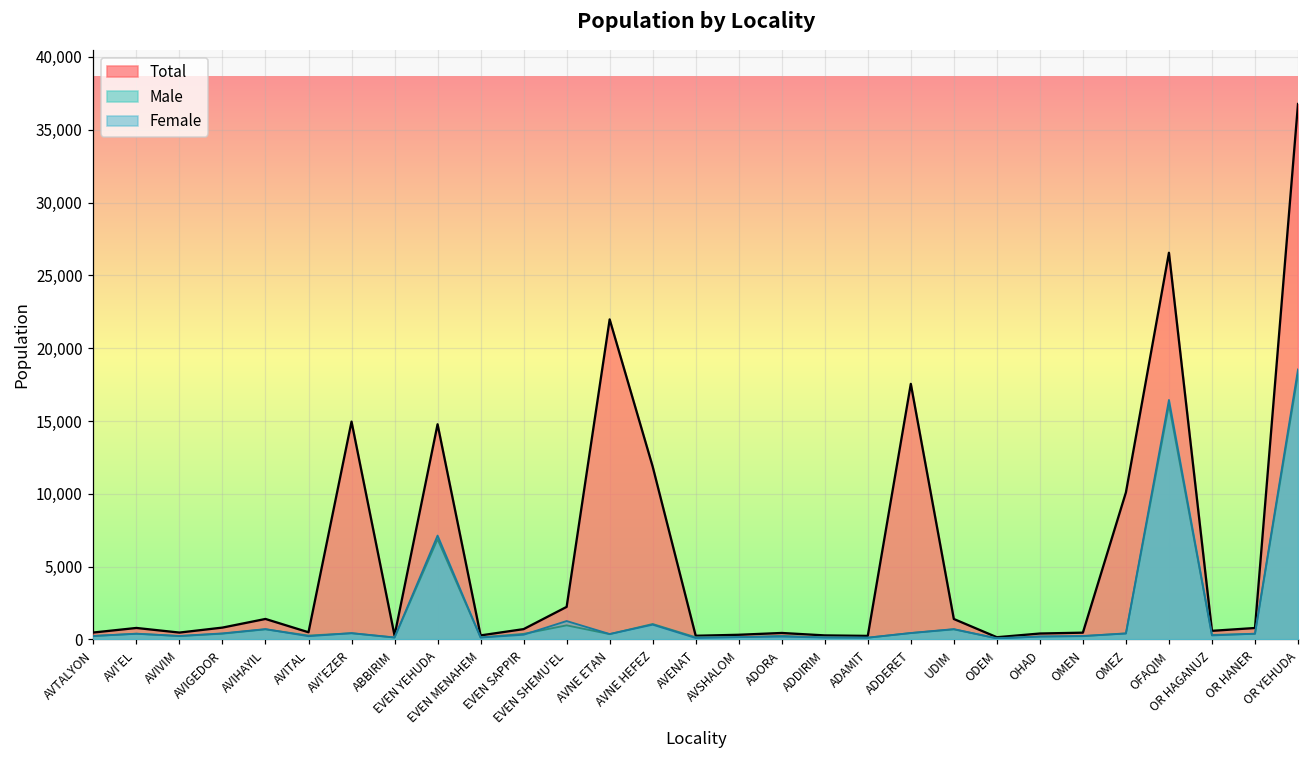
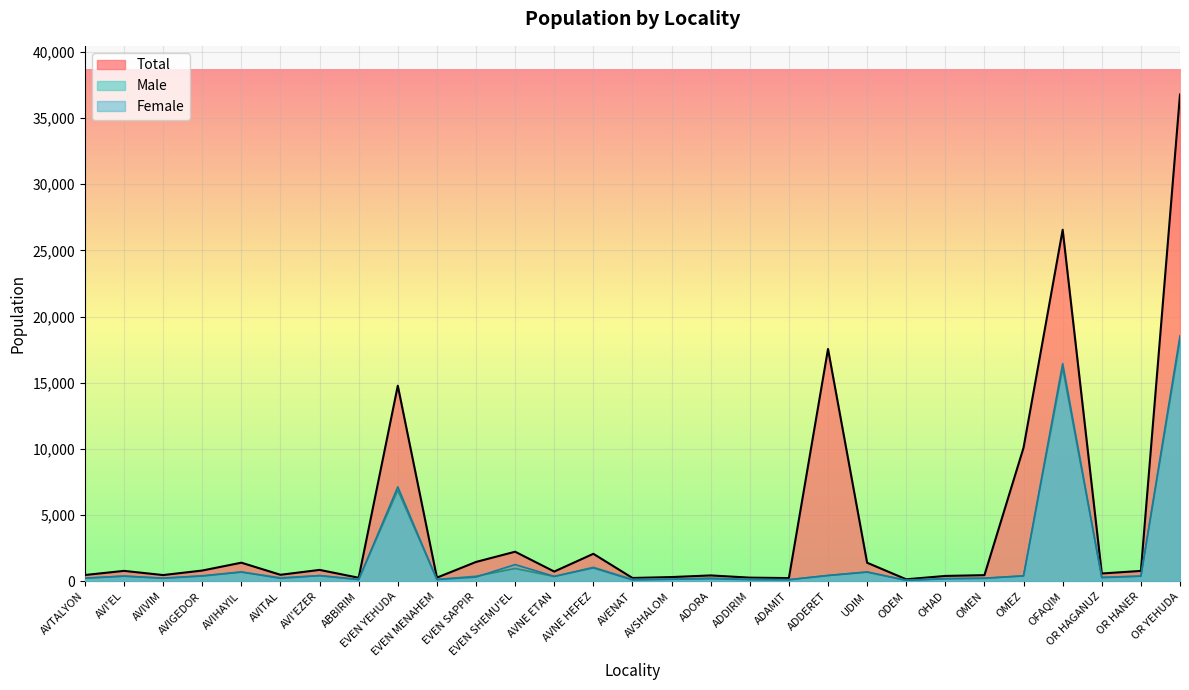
Total, AVI'EZER: 15,000 -> 900
Total, EVEN SAPPIR: 700 -> 1,500
Total, AVNE ETAN: 22,000 -> 700
Total, AVNE HEFEZ: 11,900 -> 2,100
